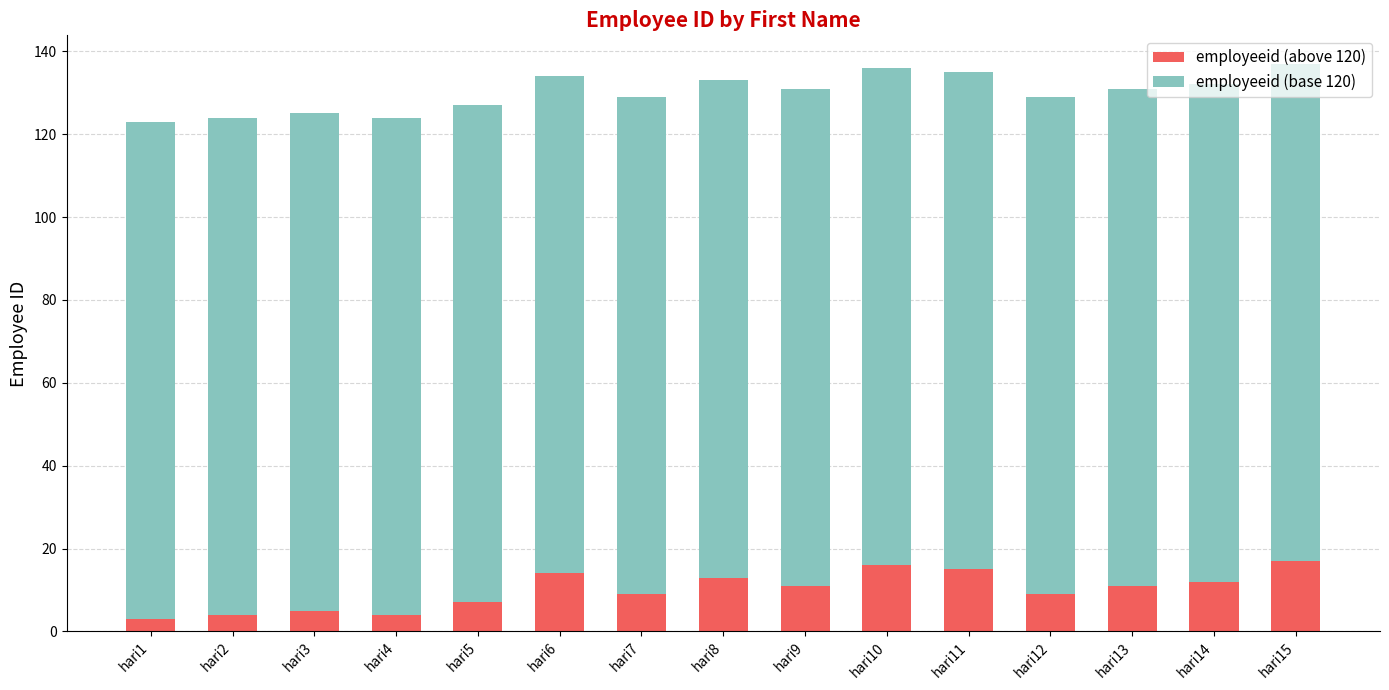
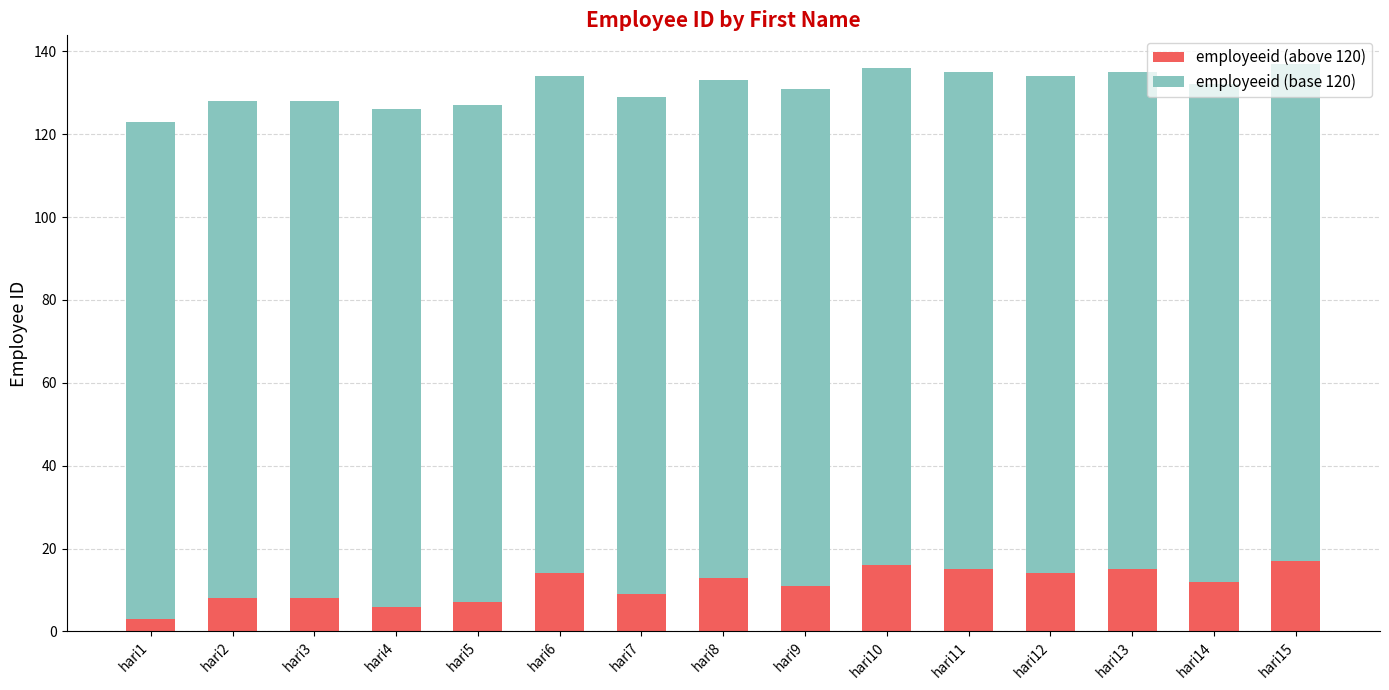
employeeid (above 120), hari2: 4 -> 8
employeeid (above 120), hari3: 5 -> 8
employeeid (above 120), hari4: 4 -> 6
employeeid (above 120), hari12: 9 -> 14
employeeid (above 120), hari13: 11 -> 15
